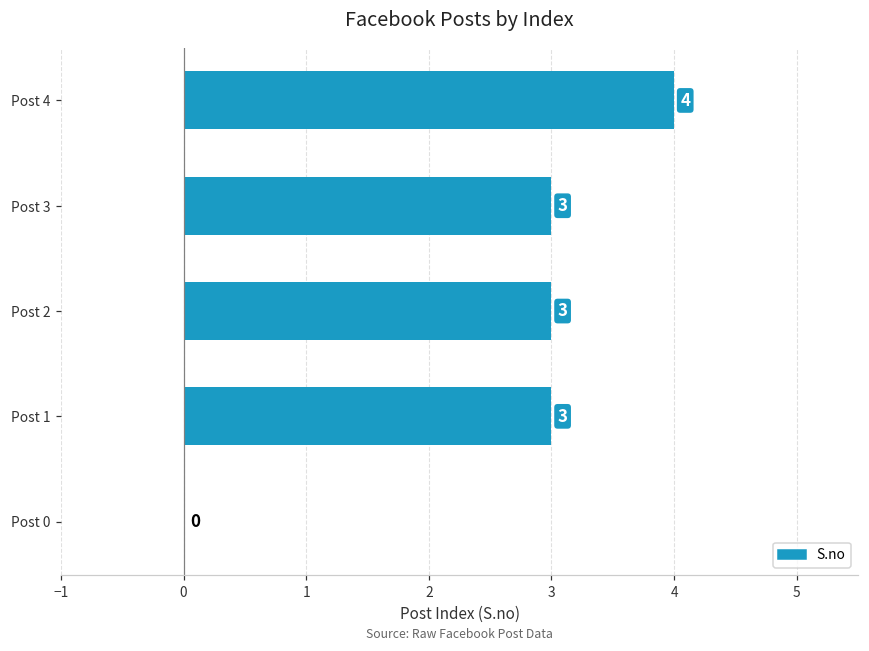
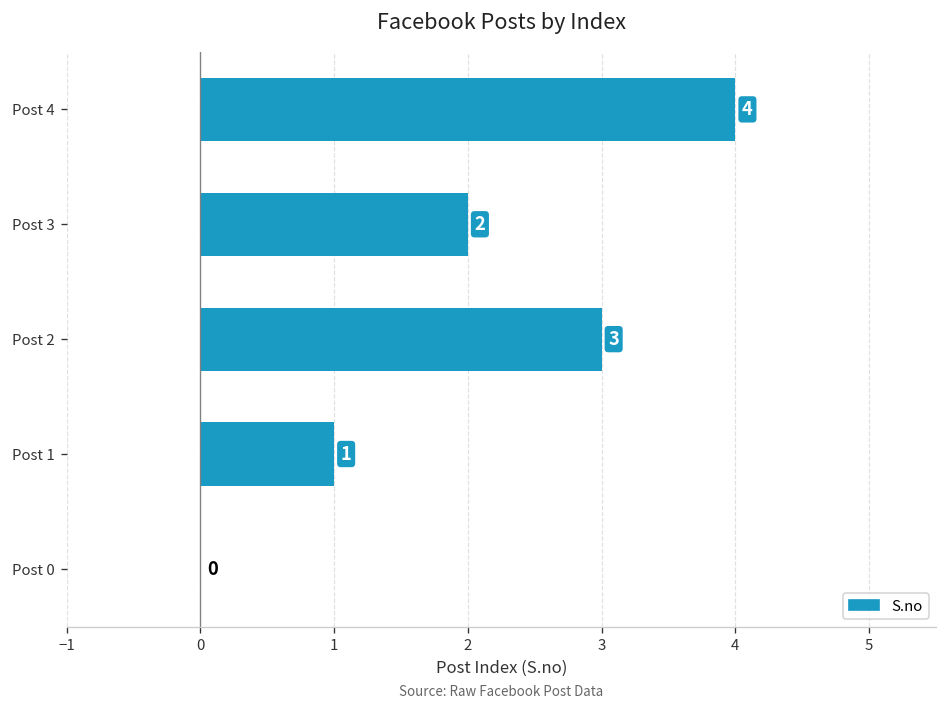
Post 3: 3 -> 2
Post 1: 3 -> 1
